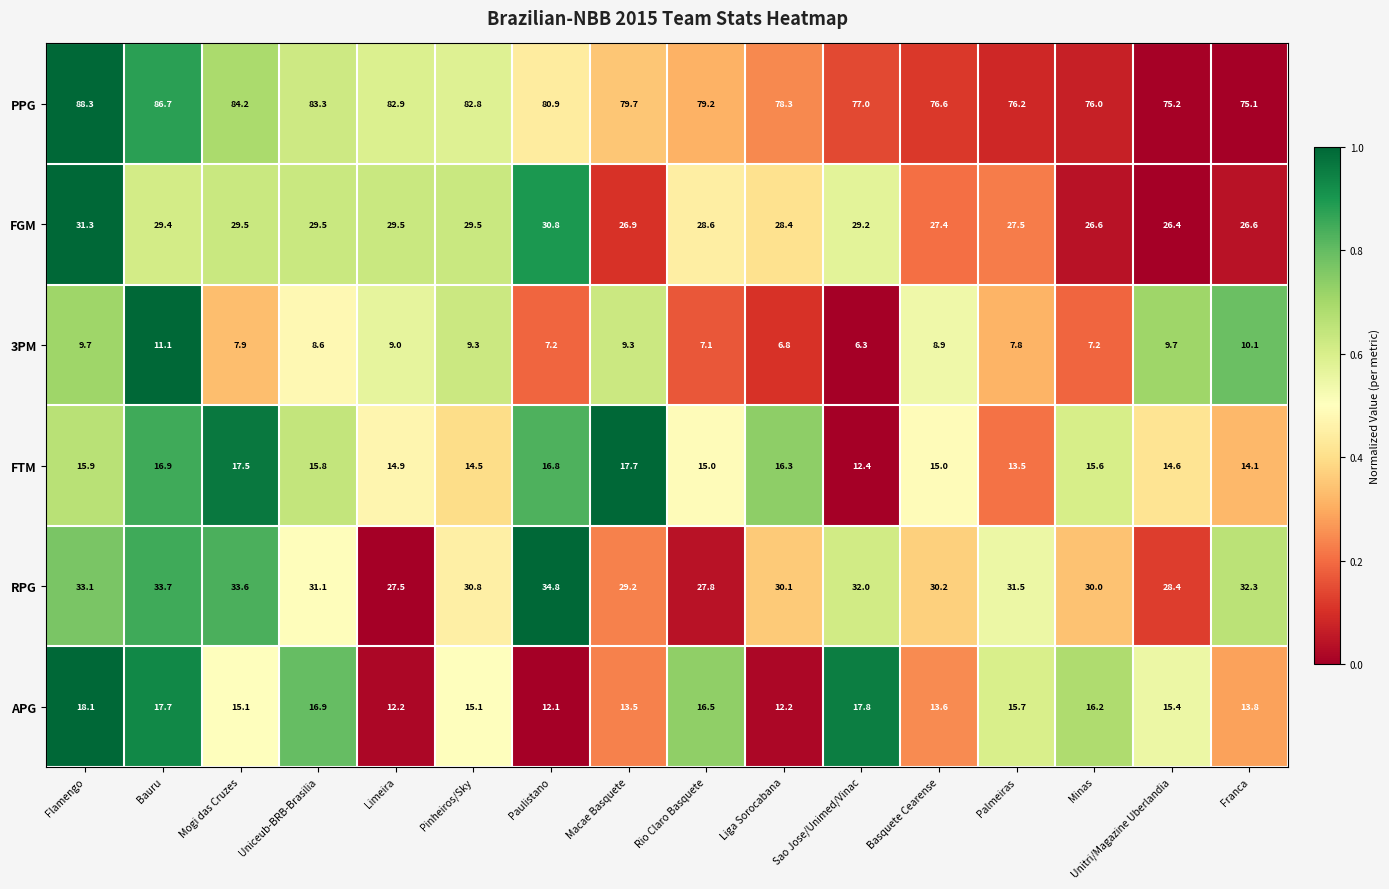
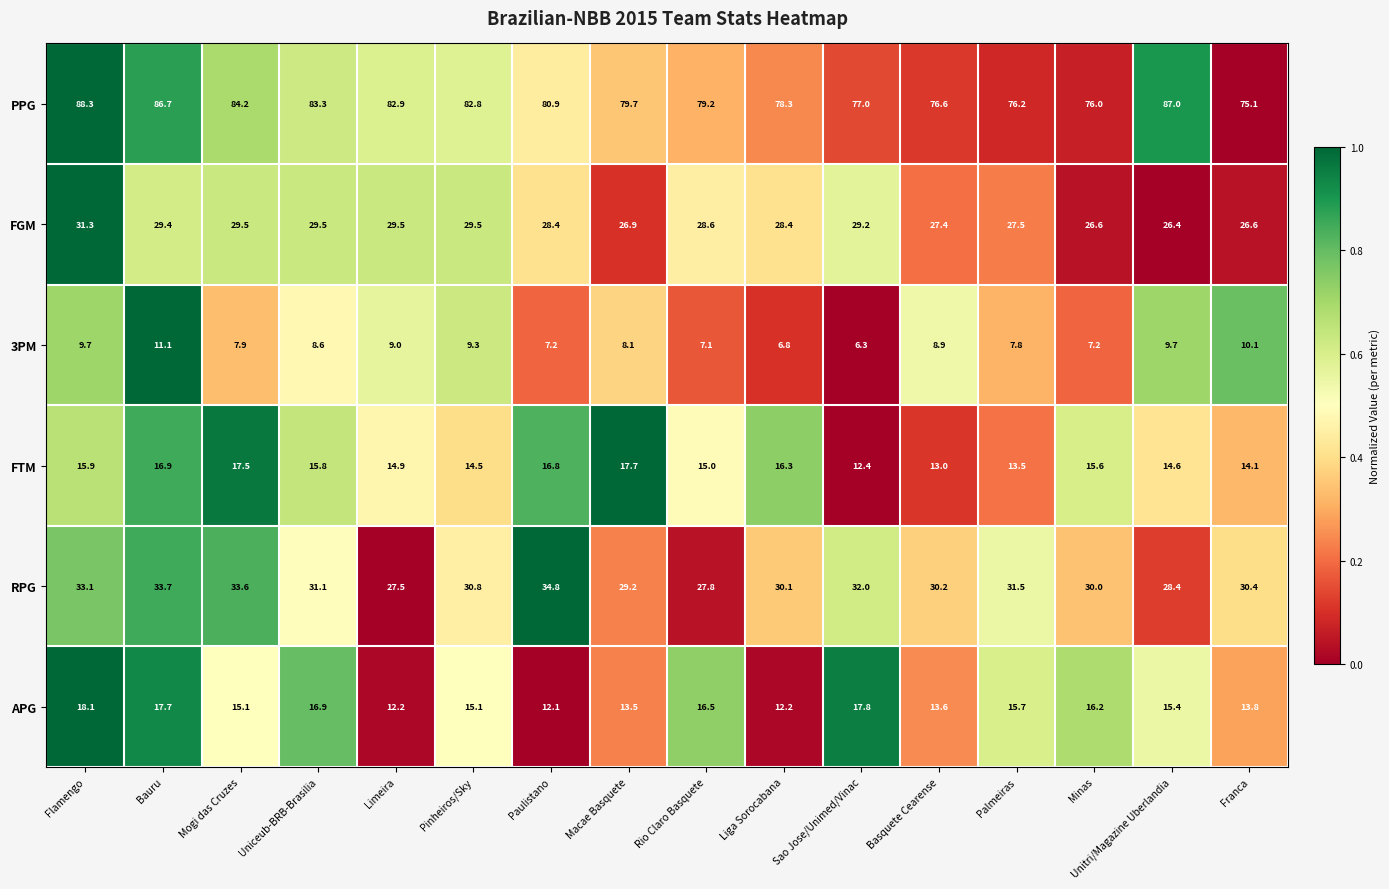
PPG, Unitri/Magazine Uberlandia: 75.2 -> 87.0
FGM, Paulistano: 30.8 -> 28.4
3PM, Macae Basquete: 9.3 -> 8.1
FTM, Basquete Cearense: 15.0 -> 13.0
RPG, Franca: 32.3 -> 30.4
